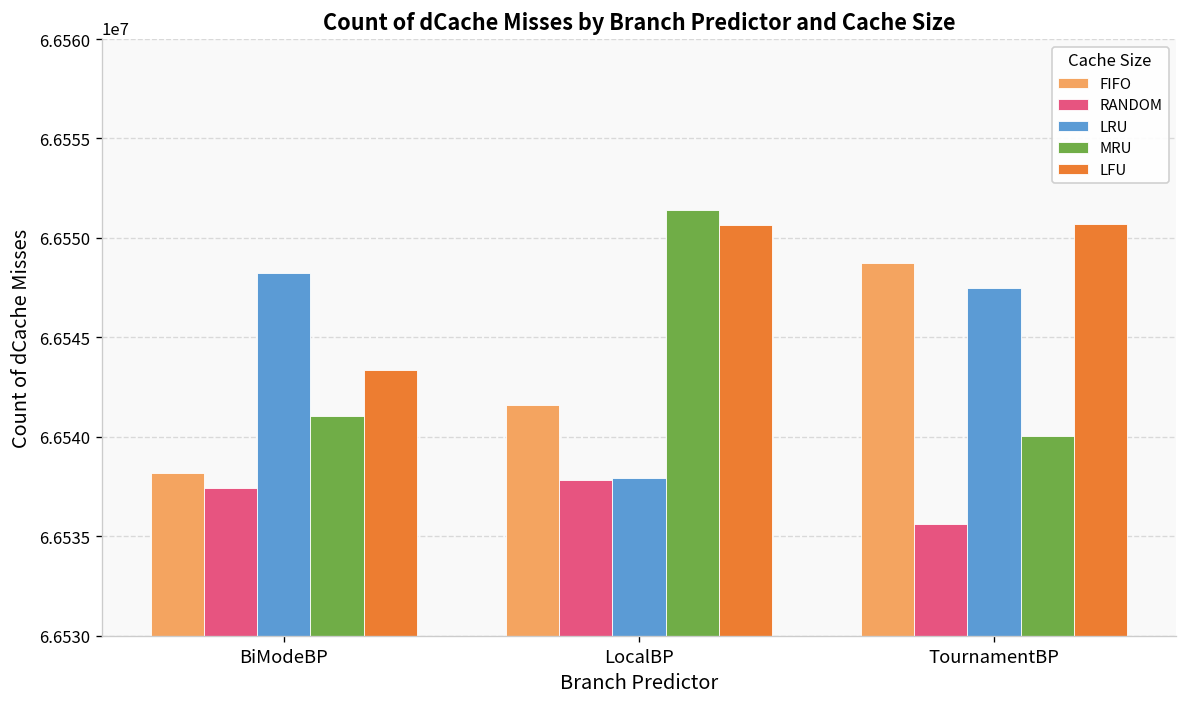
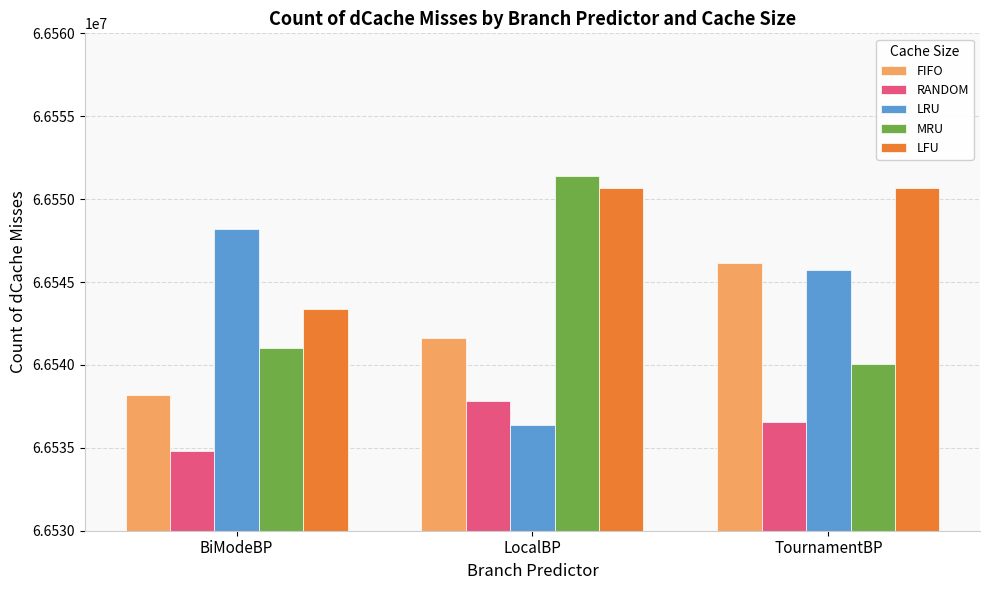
RANDOM, BiModeBP: 66537400 -> 66534800
LRU, LocalBP: 66537900 -> 66536400
FIFO, TournamentBP: 66548700 -> 66546100
RANDOM, TournamentBP: 66535600 -> 66536600
LRU, TournamentBP: 66547500 -> 66545700
